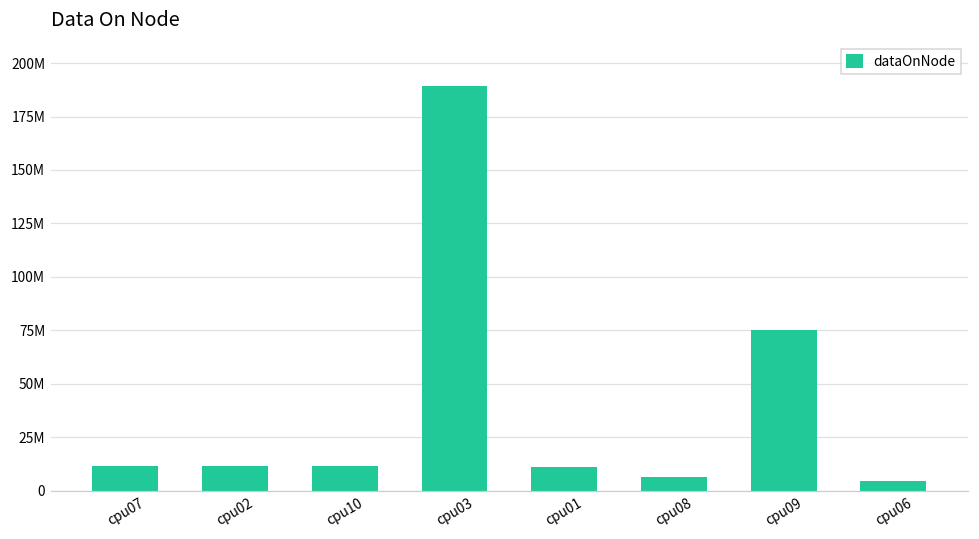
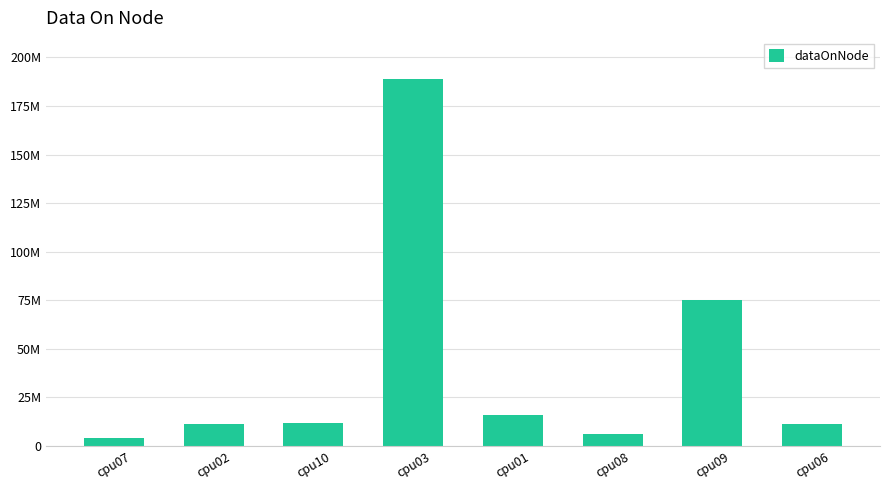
cpu07: 11000000 -> 4000000
cpu01: 11000000 -> 16000000
cpu06: 4000000 -> 12000000
